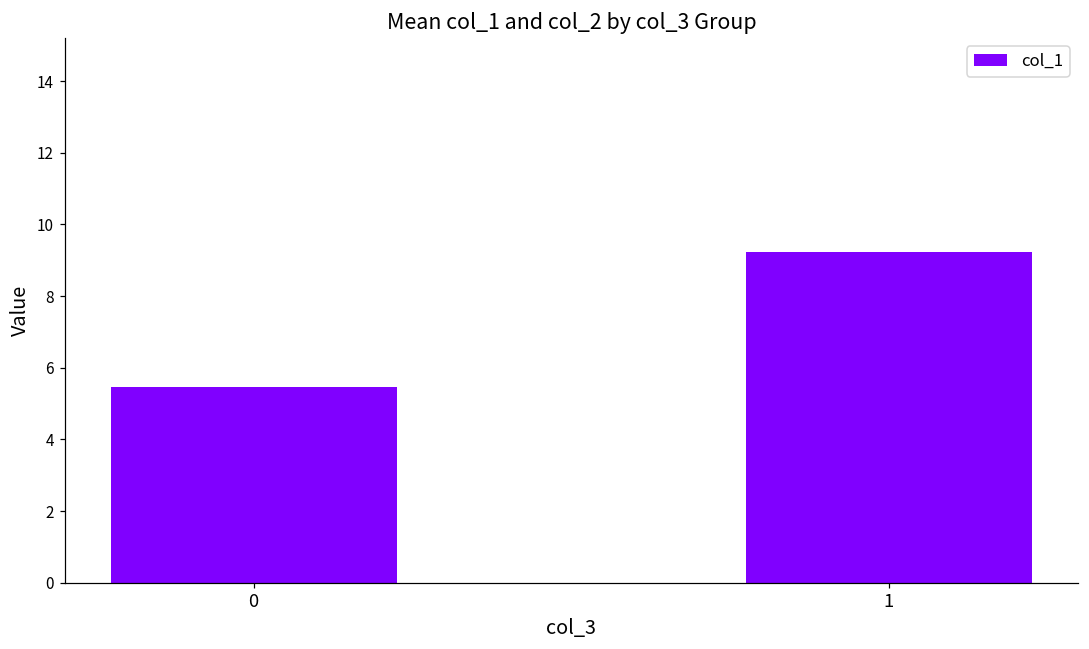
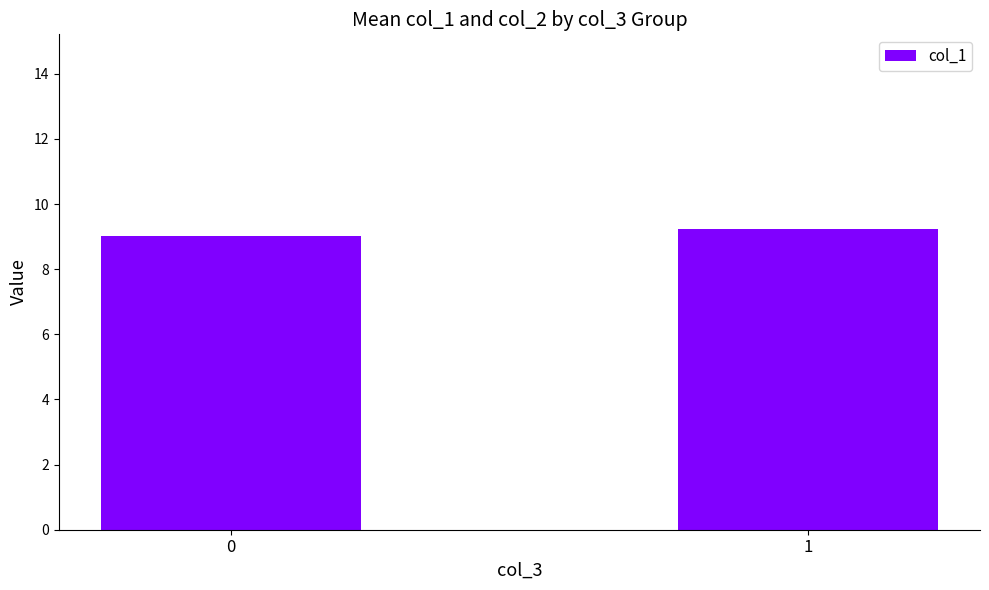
0: 5.5 -> 9.0
